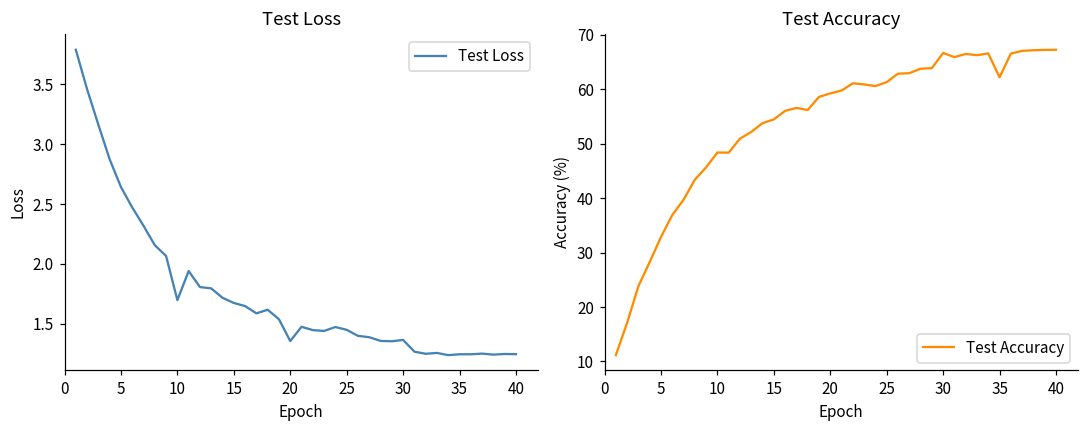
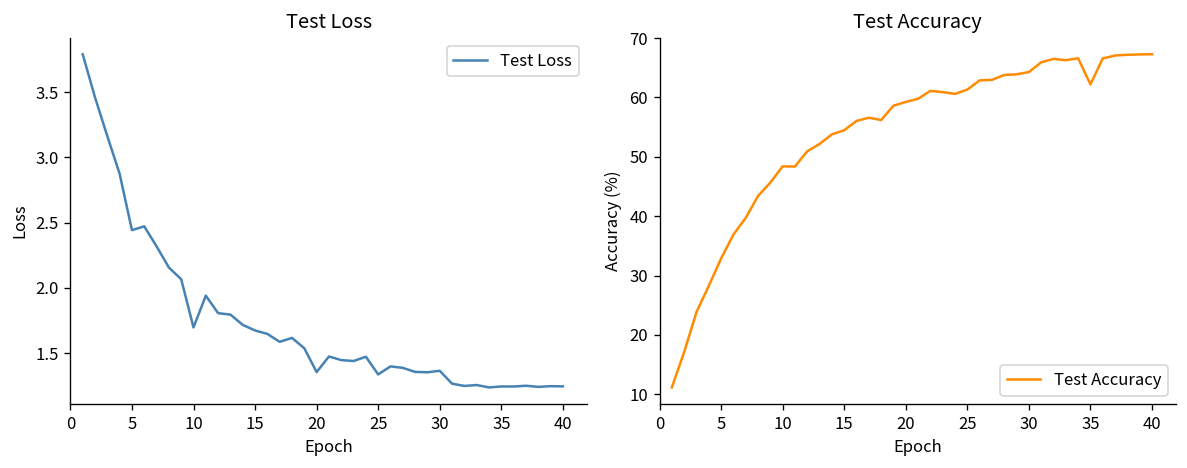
Test Loss, 5: 2.64 -> 2.44
Test Loss, 25: 1.45 -> 1.34
Test Accuracy, 30: 67 -> 64
